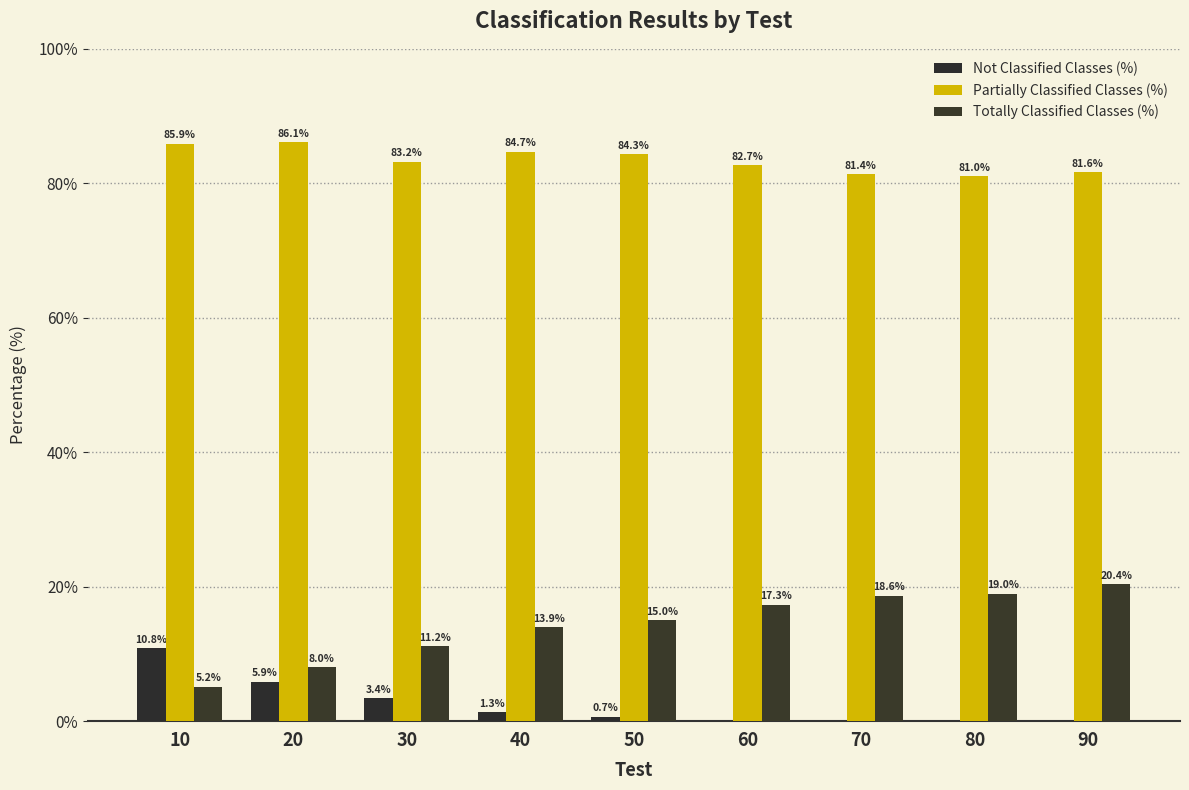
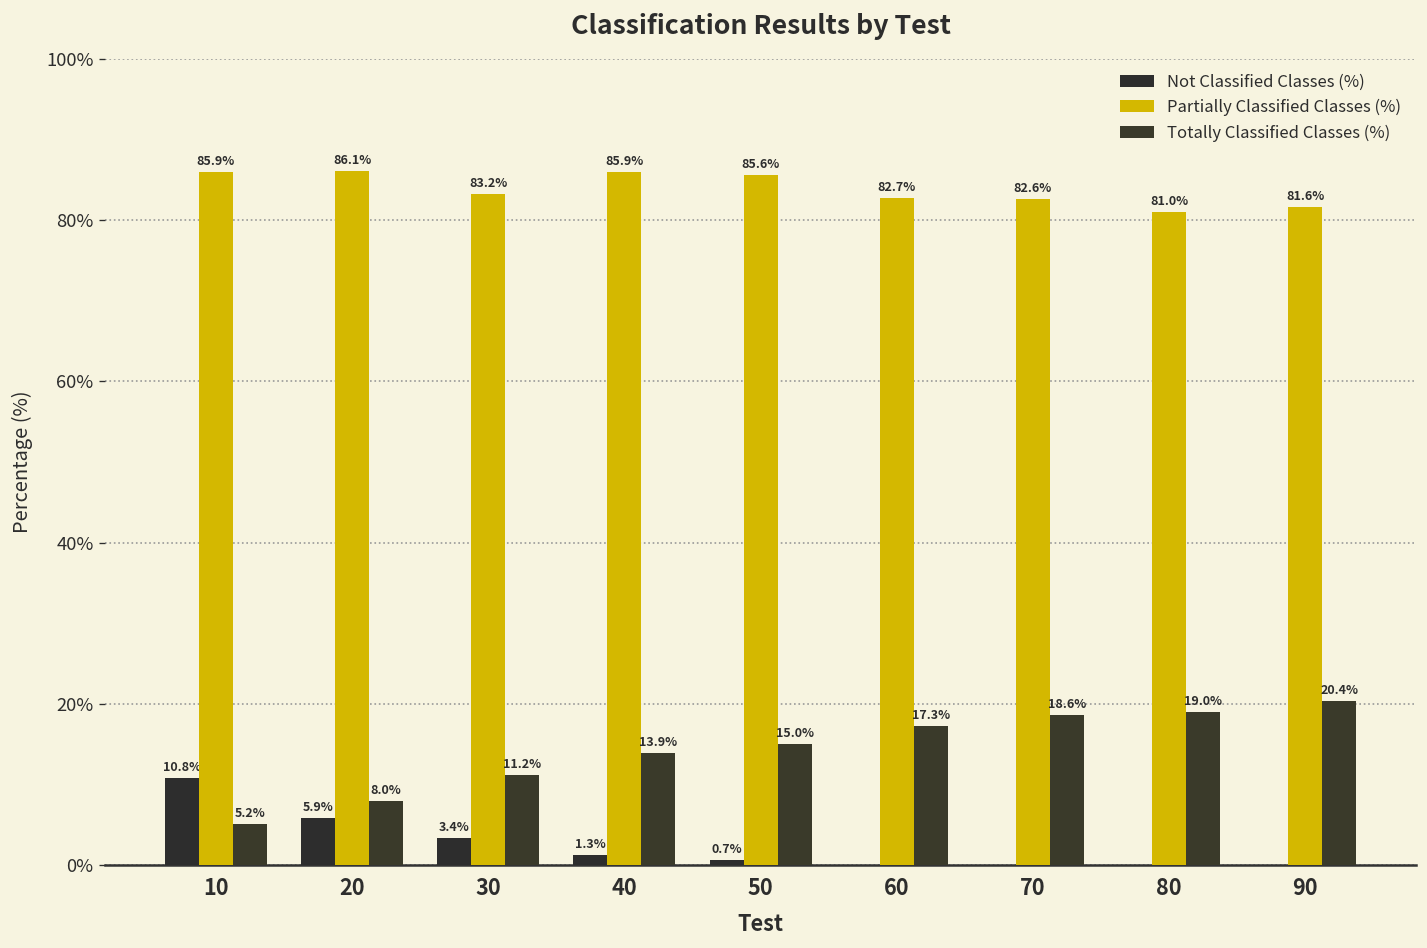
Partially Classified Classes (%), 40: 84.7% -> 85.9%
Partially Classified Classes (%), 50: 84.3% -> 85.6%
Partially Classified Classes (%), 70: 81.4% -> 82.6%
